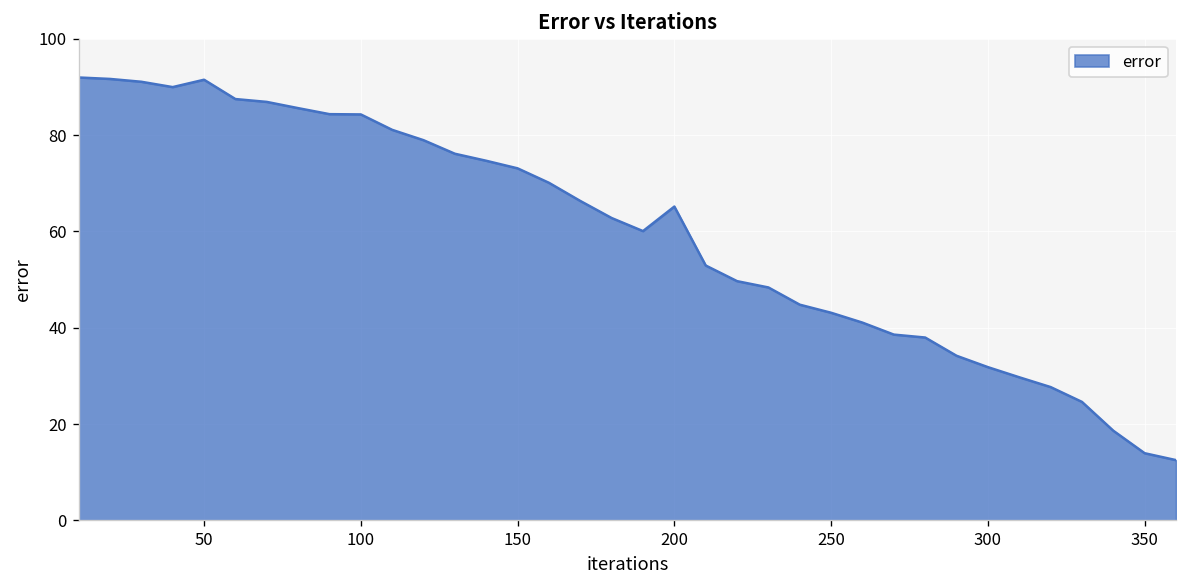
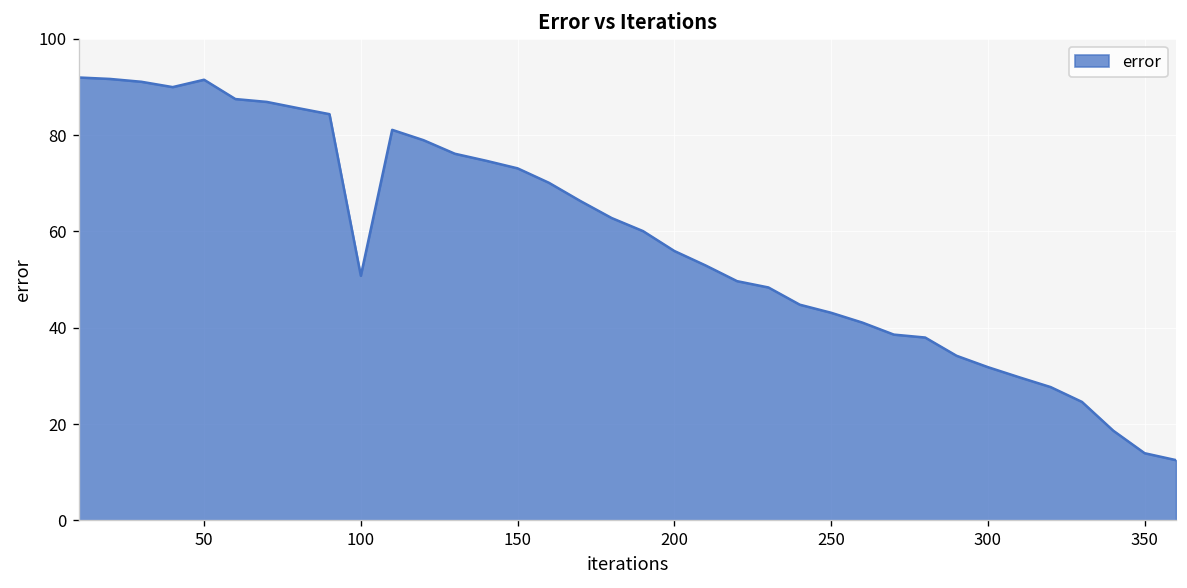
100: 84 -> 51
200: 65 -> 56
